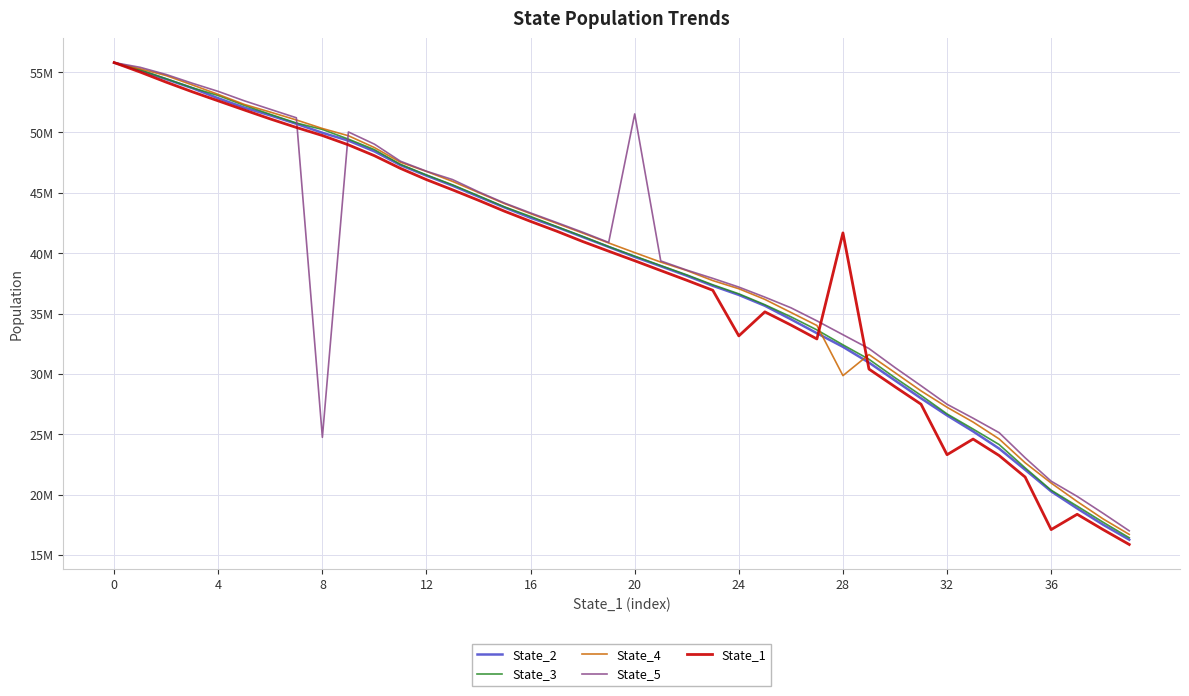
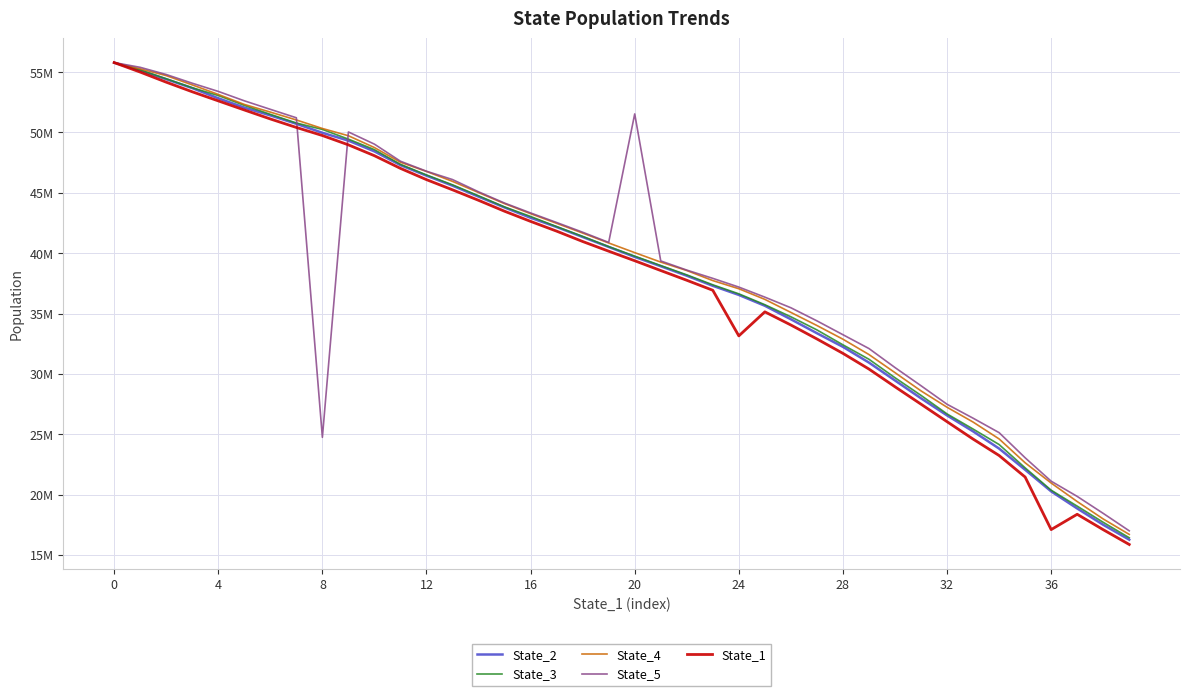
State_4, 28: 29900000 -> 32900000
State_1, 28: 41700000 -> 31700000
State_1, 32: 23300000 -> 26000000
